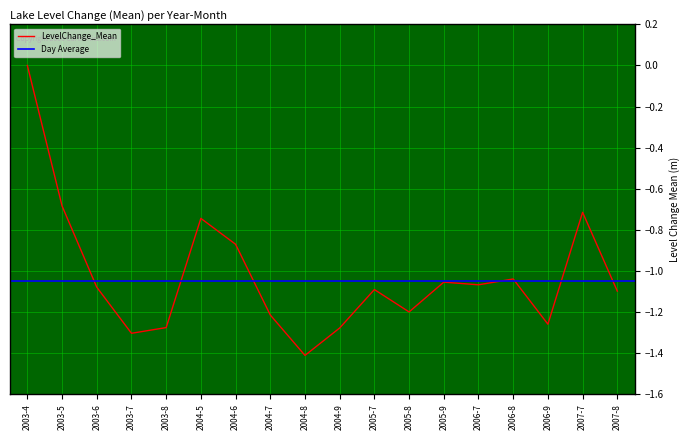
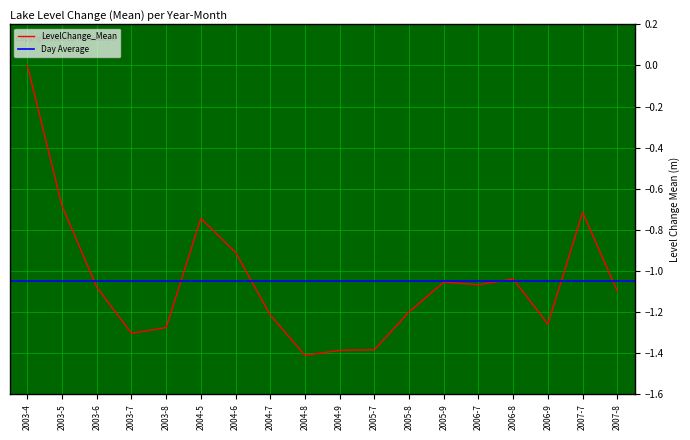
2004-6: -0.87 -> -0.91
2004-9: -1.28 -> -1.39
2005-7: -1.09 -> -1.38
